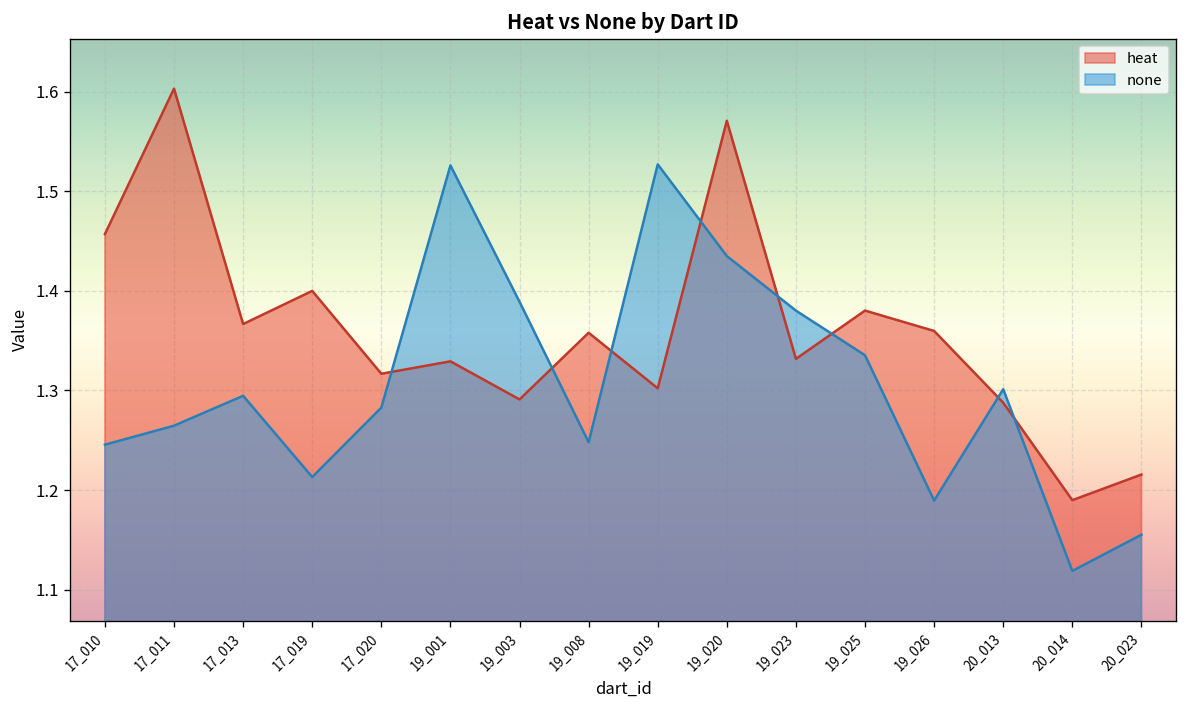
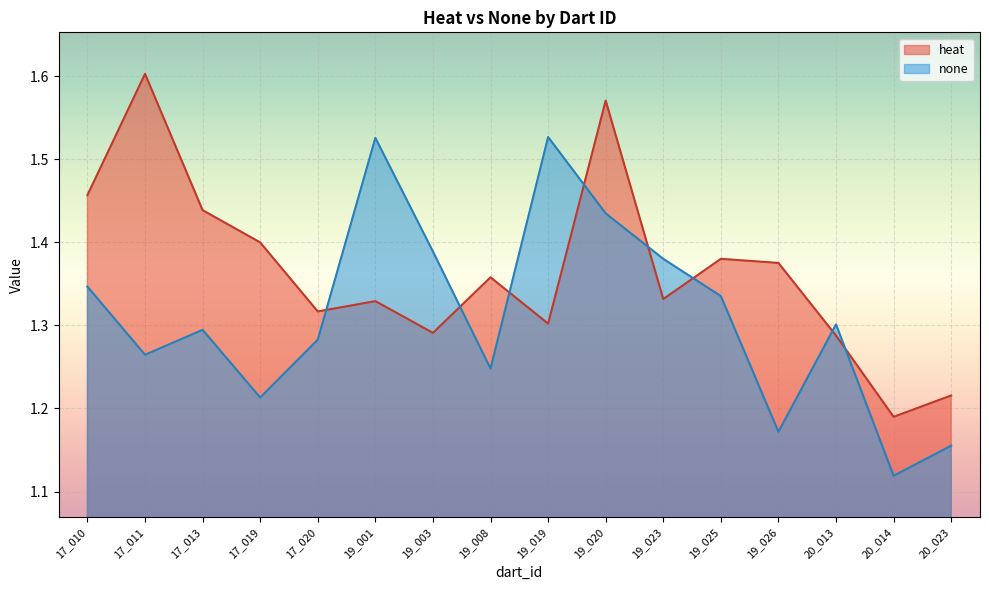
none, 17_010: 1.25 -> 1.35
heat, 17_013: 1.37 -> 1.44
heat, 19_026: 1.36 -> 1.38
none, 19_026: 1.19 -> 1.17
